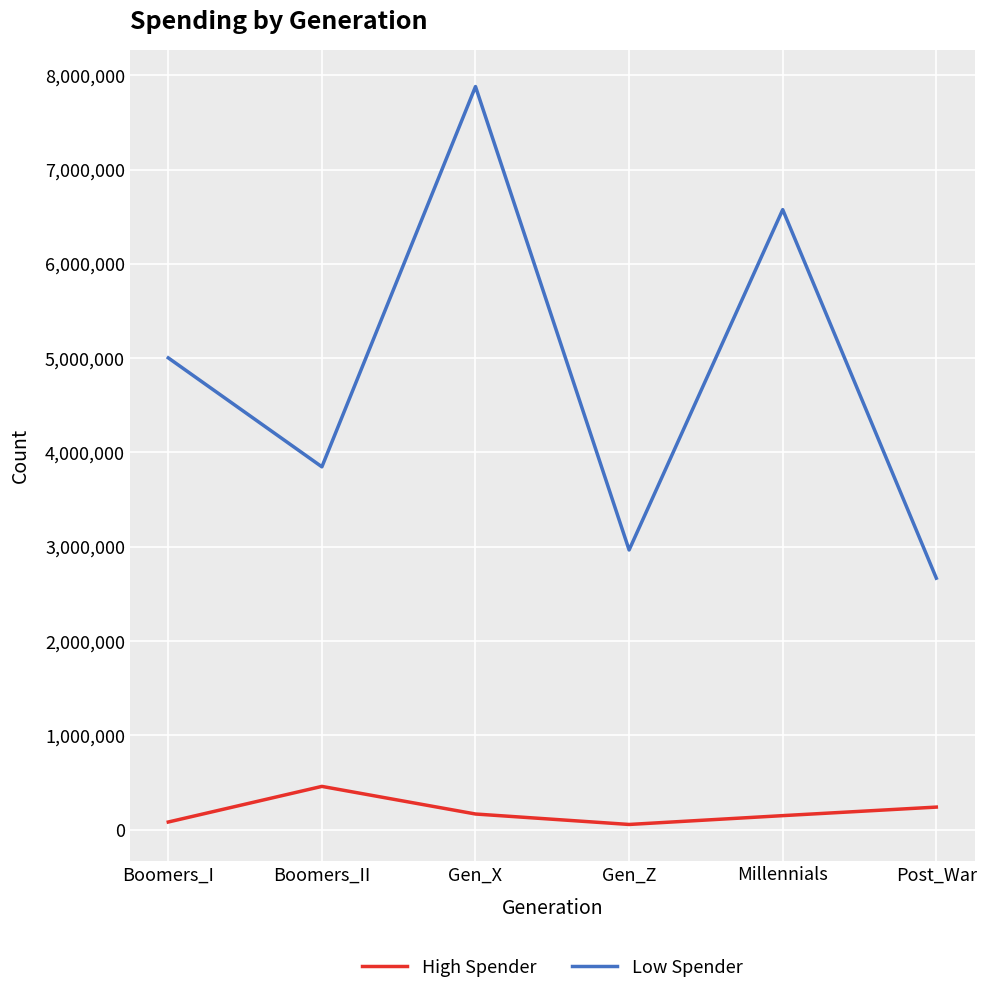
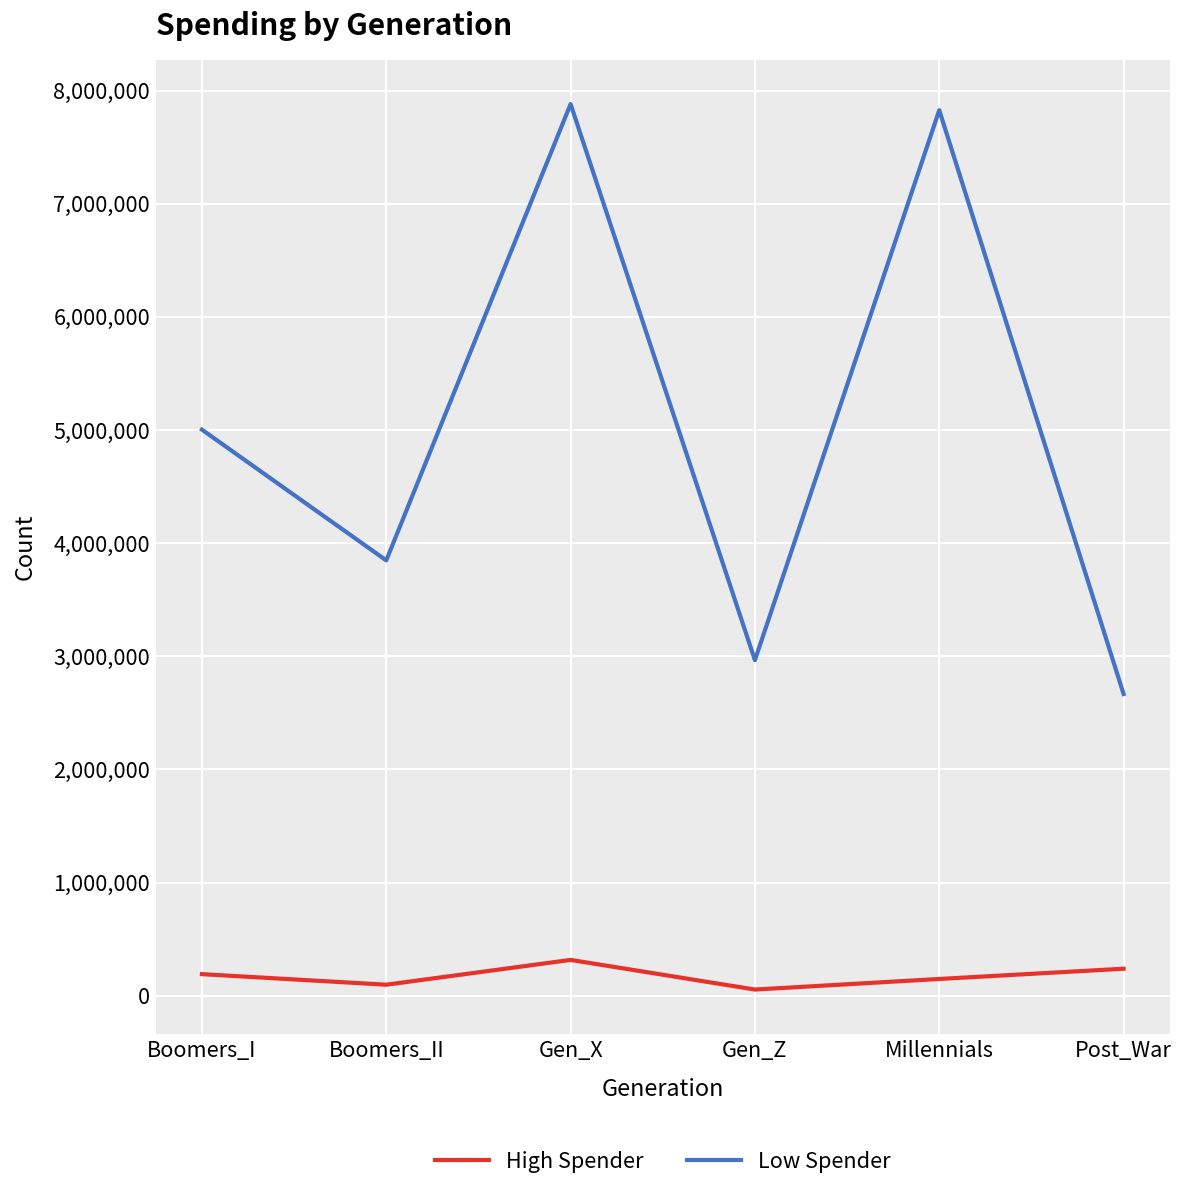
High Spender, Boomers_I: 100,000 -> 200,000
High Spender, Boomers_II: 500,000 -> 100,000
High Spender, Gen_X: 200,000 -> 300,000
Low Spender, Millennials: 6,600,000 -> 7,800,000
